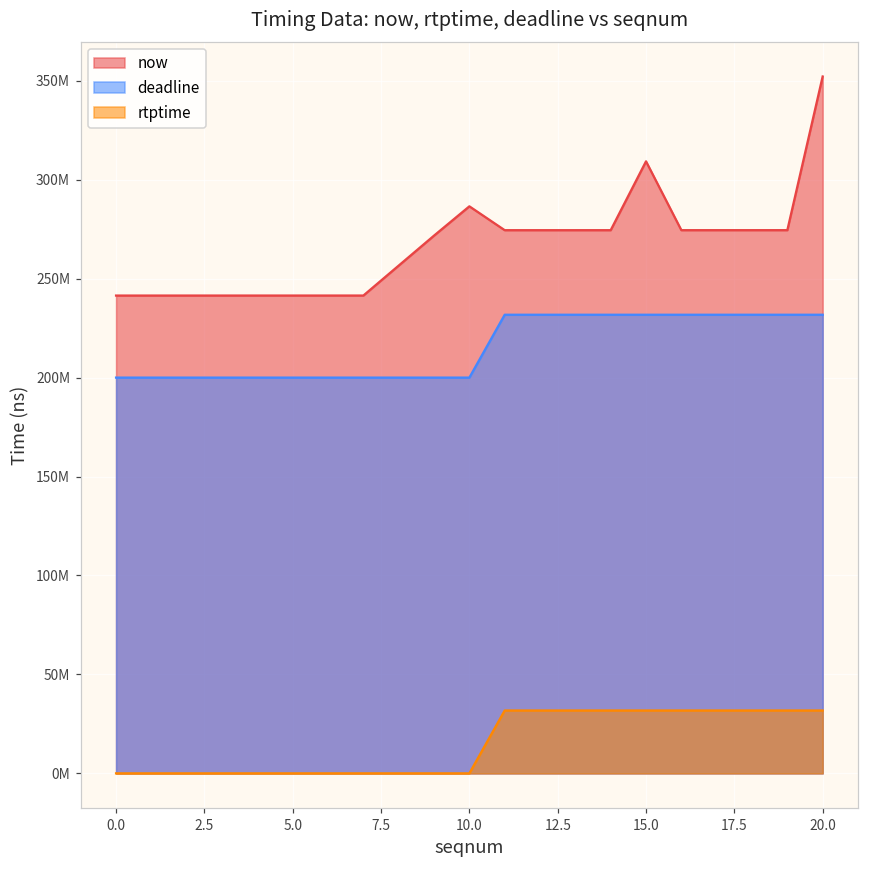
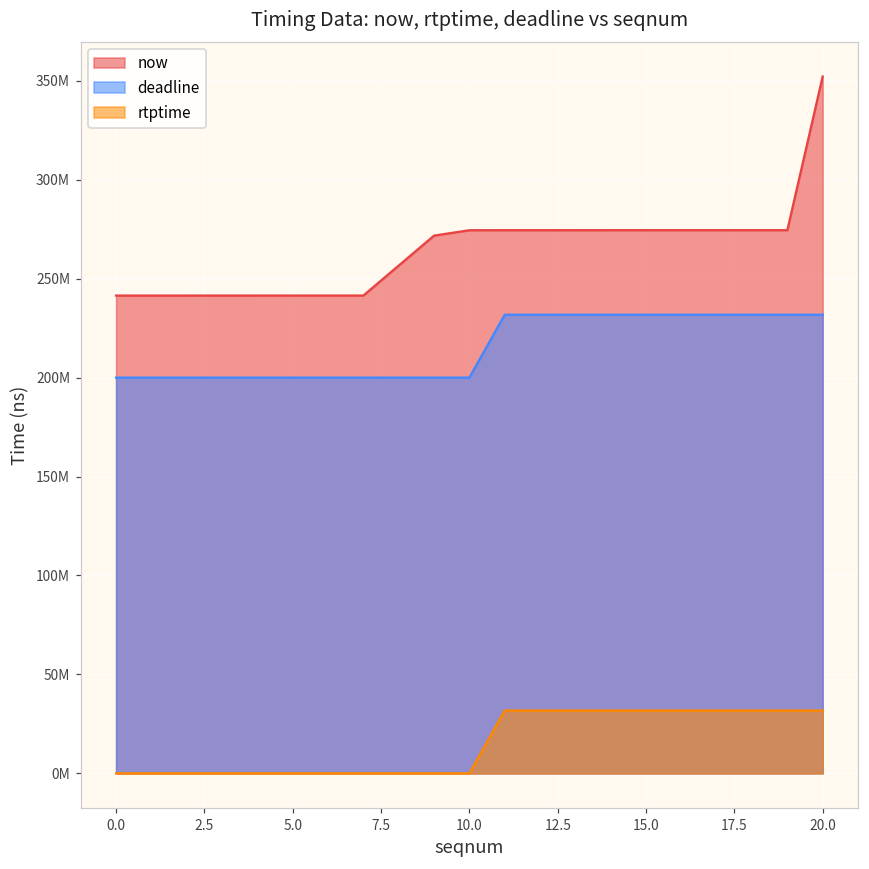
now, 10.0: 287000000 -> 274000000
now, 15.0: 309000000 -> 275000000
